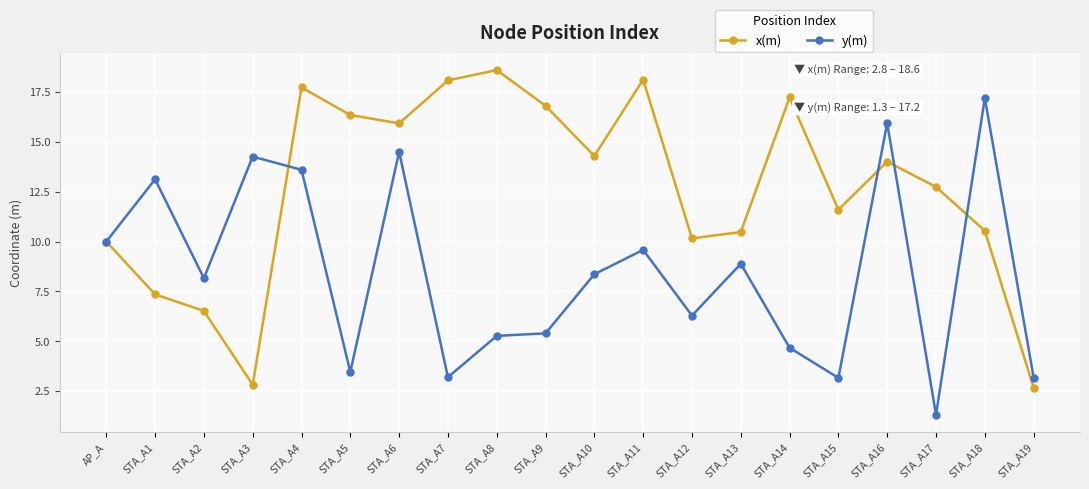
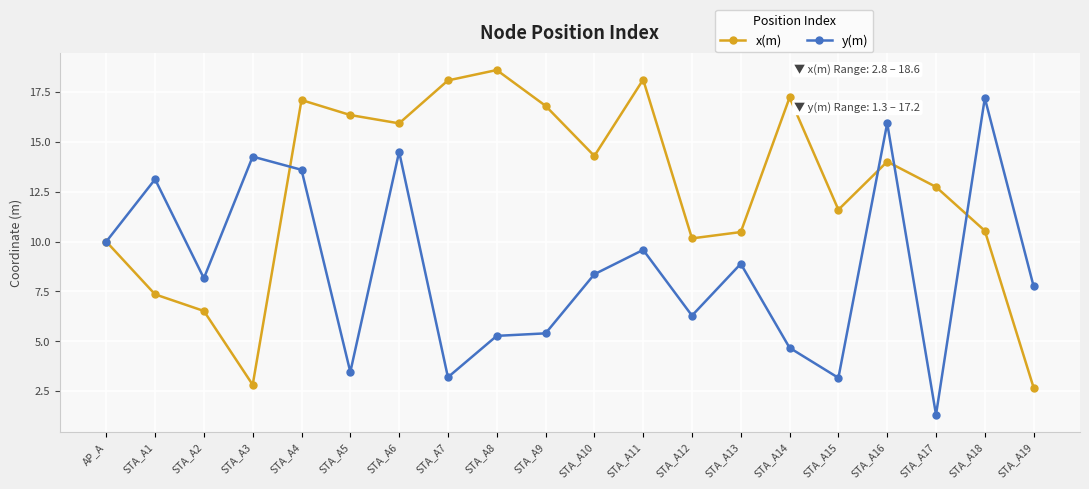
x(m), STA_A4: 17.7 -> 17.1
y(m), STA_A19: 3.2 -> 7.8
